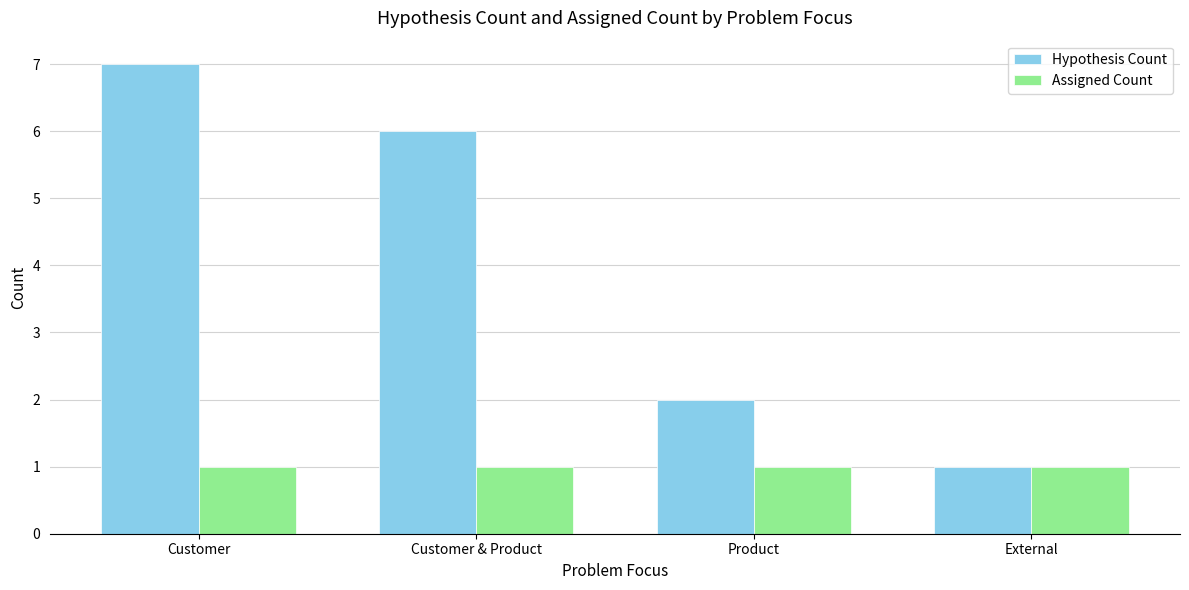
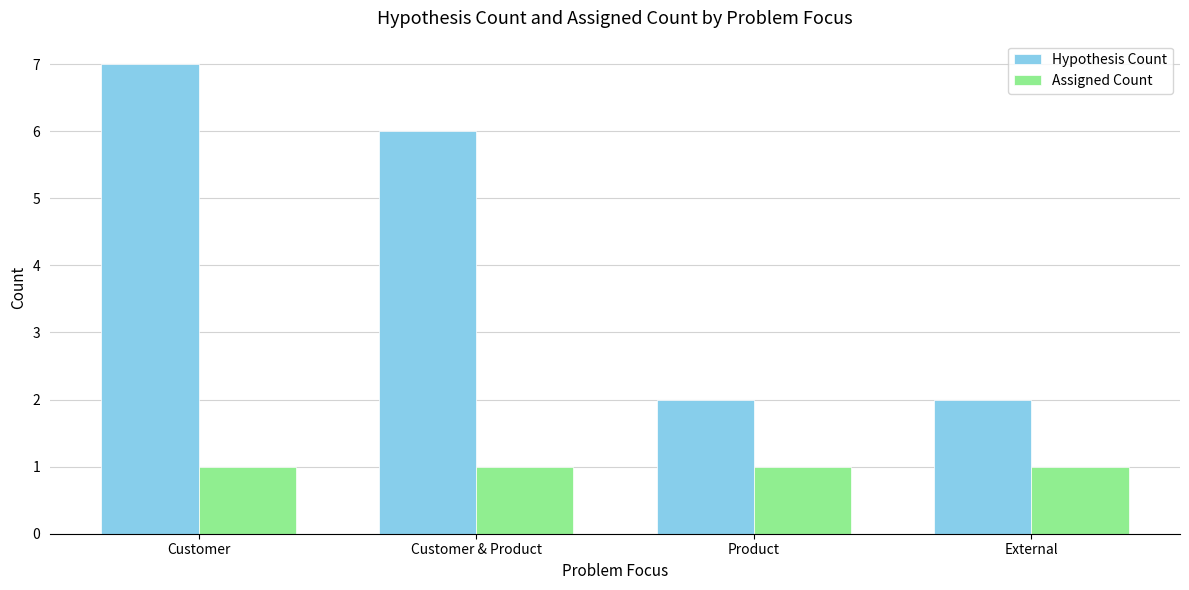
Hypothesis Count, External: 1 -> 2
